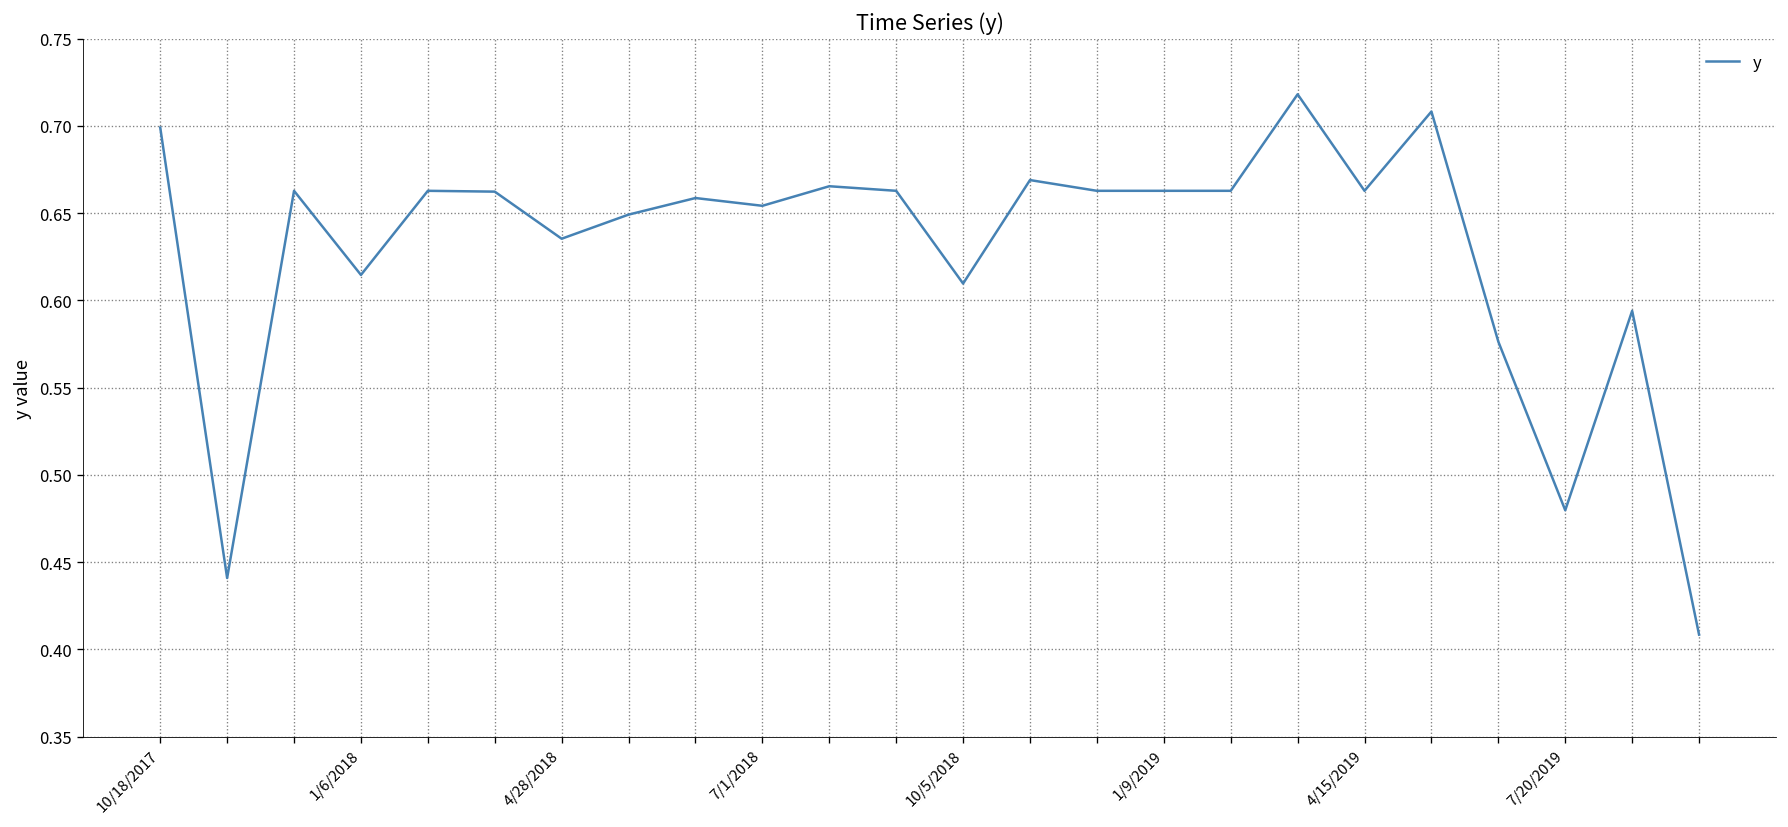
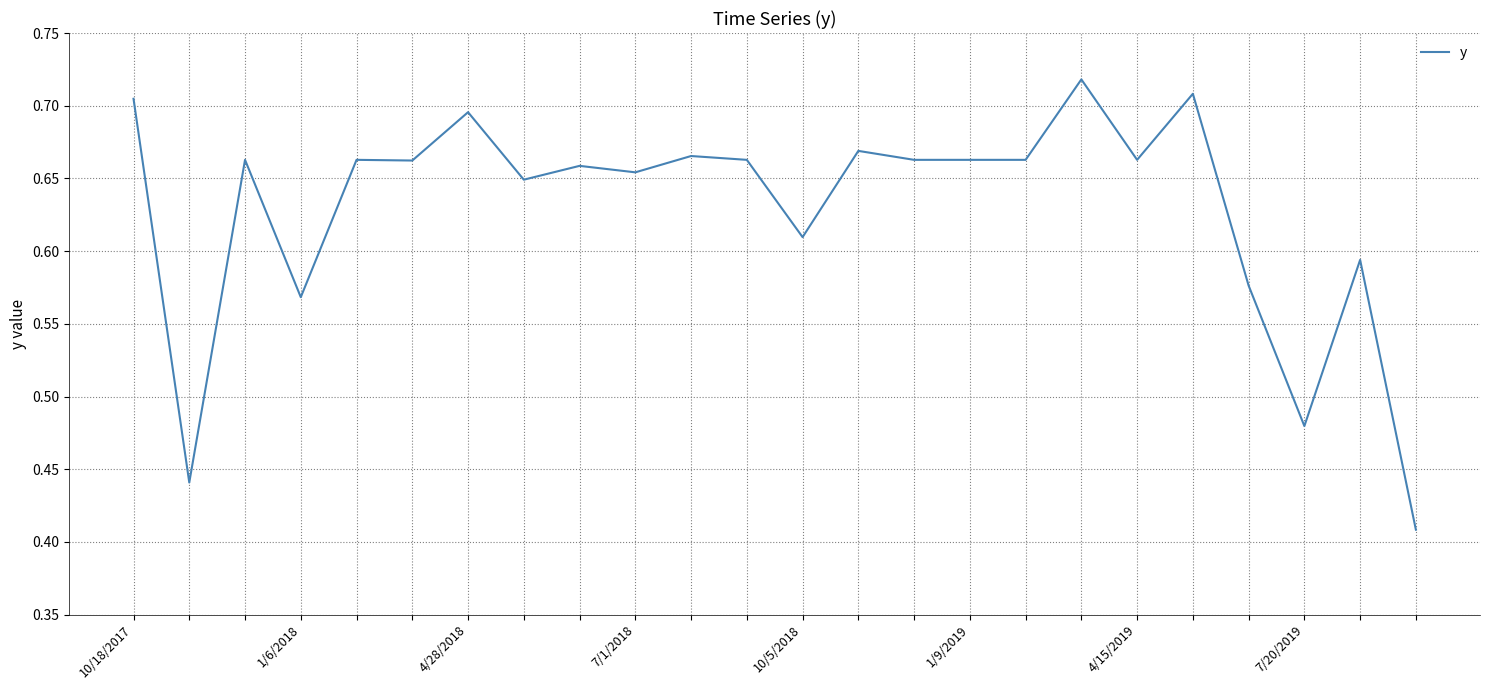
10/18/2017: 0.699 -> 0.705
1/6/2018: 0.615 -> 0.568
4/28/2018: 0.635 -> 0.696
